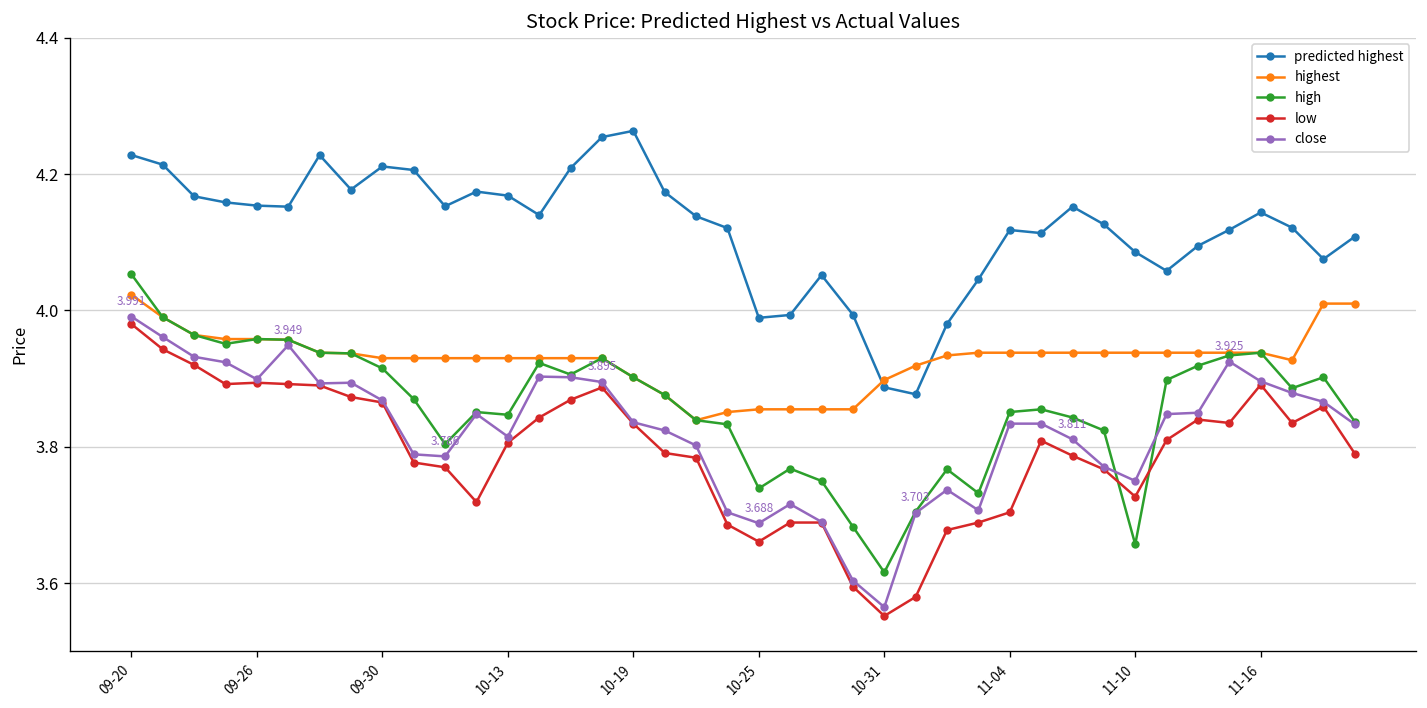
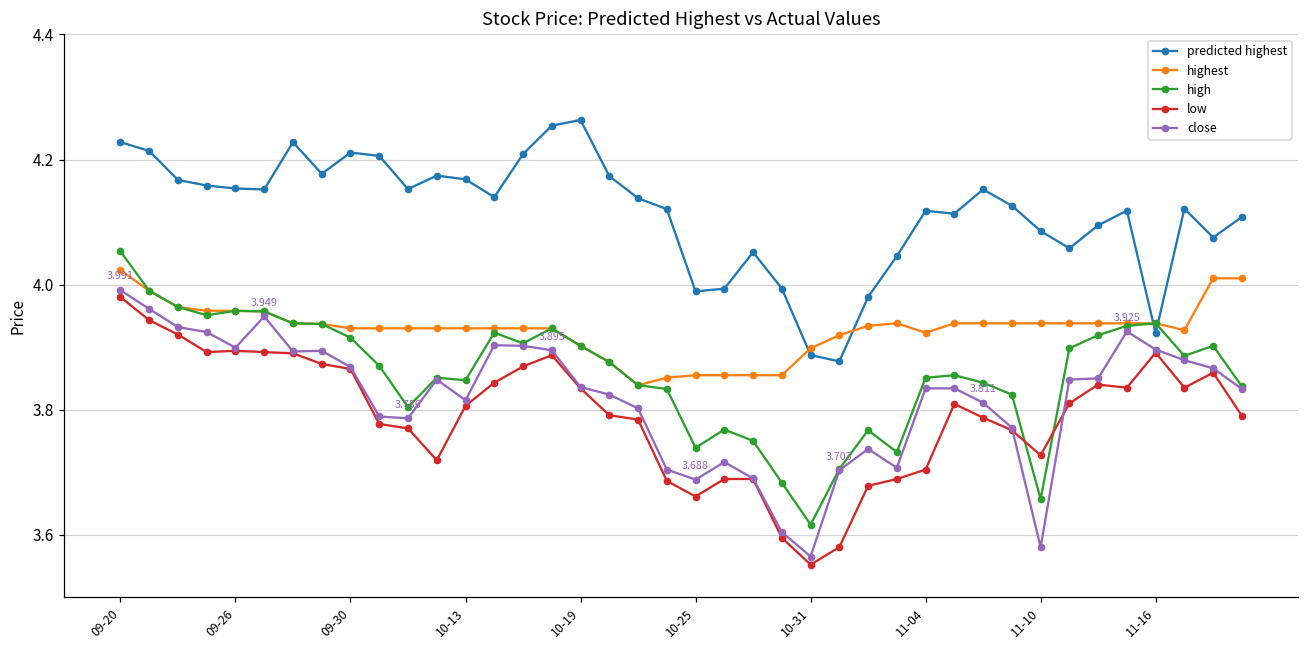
highest, 11-04: 3.94 -> 3.92
close, 11-10: 3.75 -> 3.58
predicted highest, 11-16: 4.14 -> 3.92
